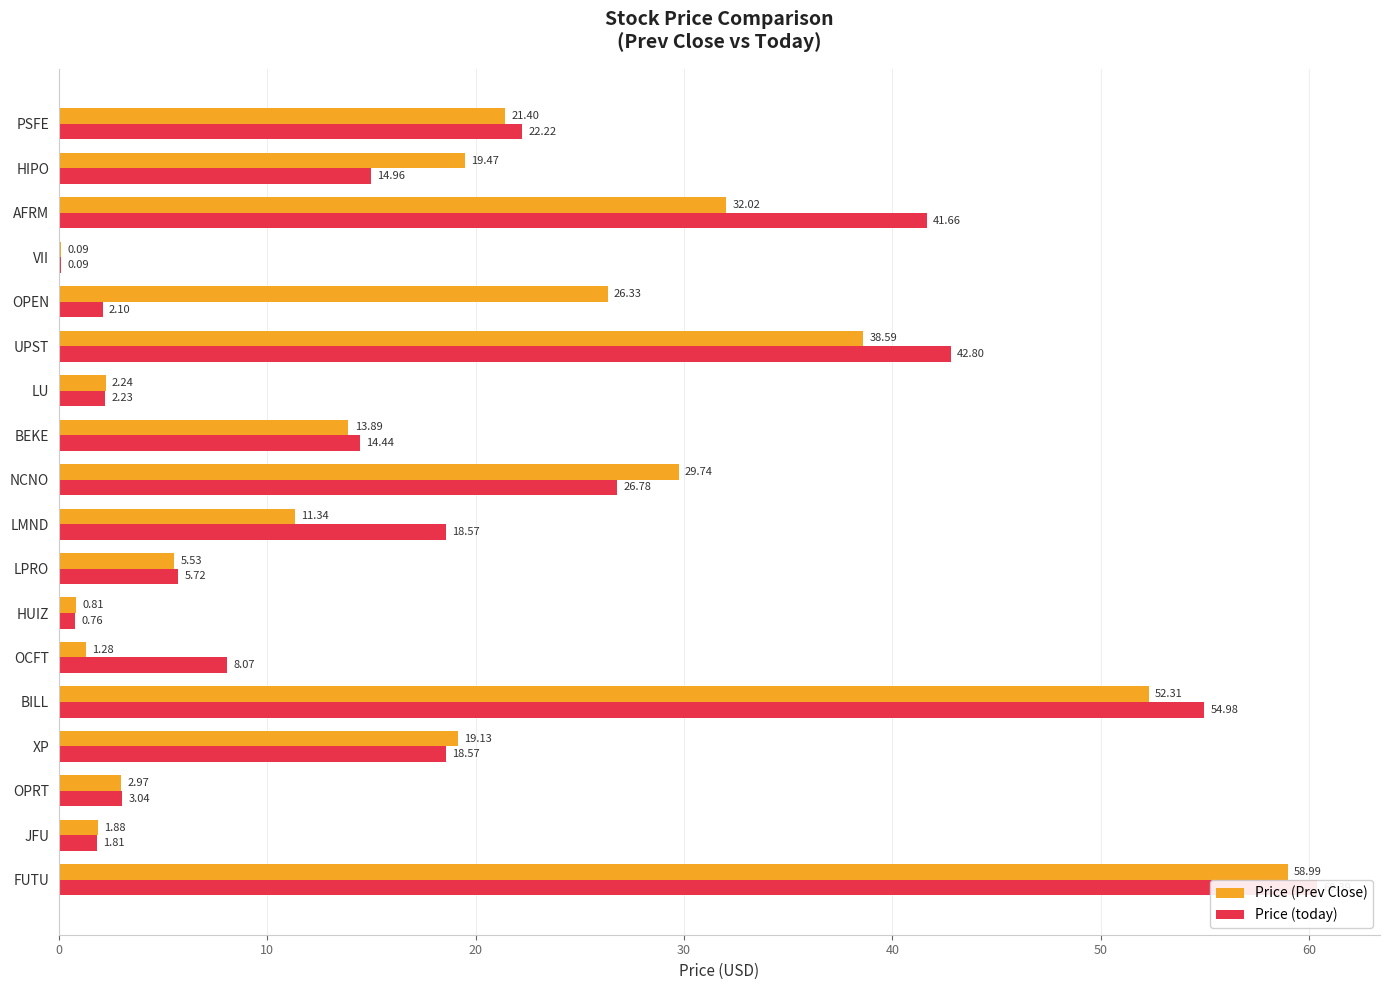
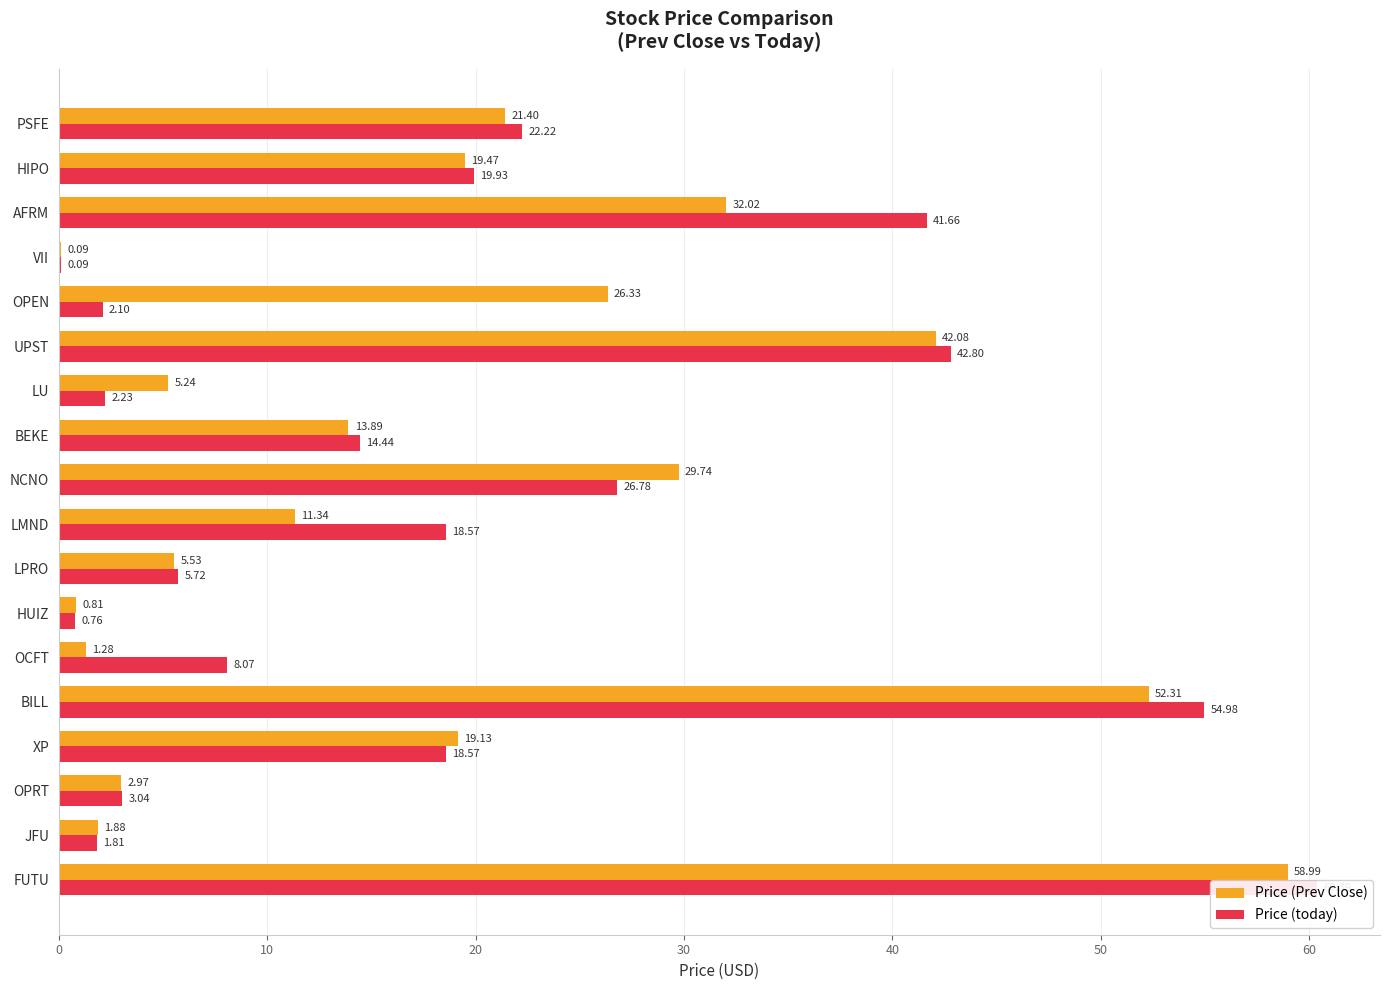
Price (today), HIPO: 14.96 -> 19.93
Price (Prev Close), UPST: 38.59 -> 42.08
Price (Prev Close), LU: 2.24 -> 5.24
